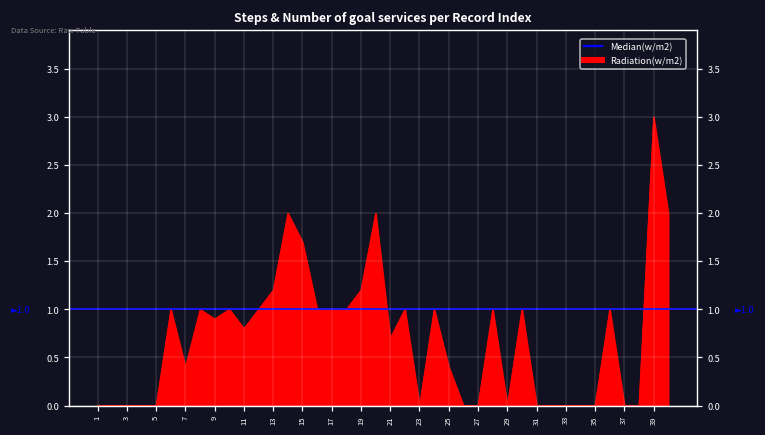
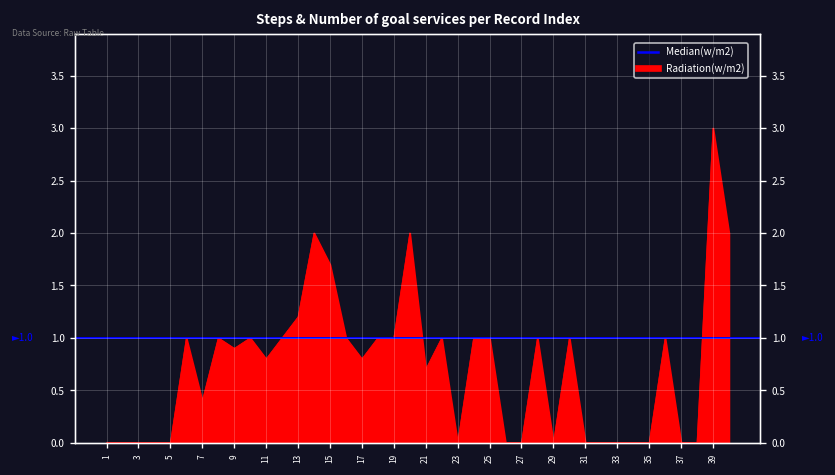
17: 1.0 -> 0.8
19: 1.2 -> 1.0
25: 0.4 -> 1.0
